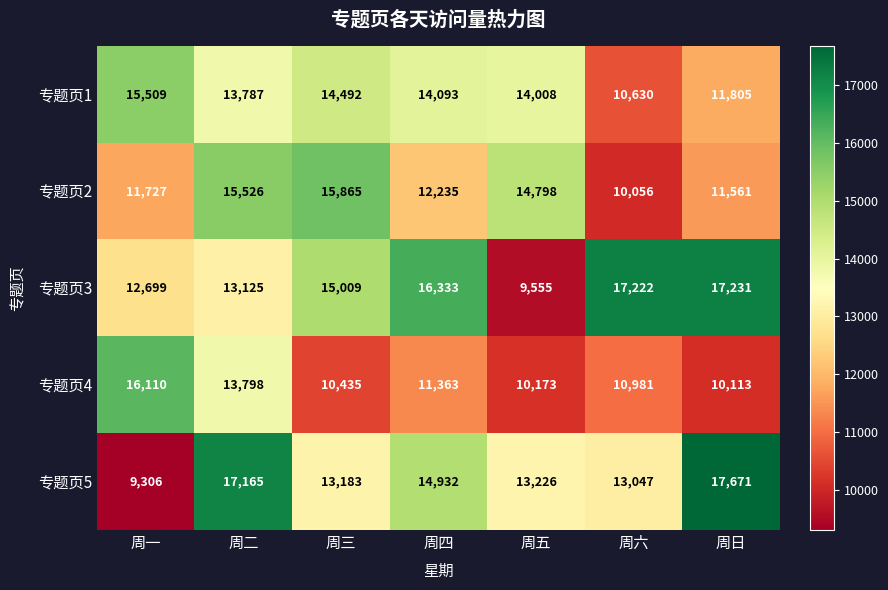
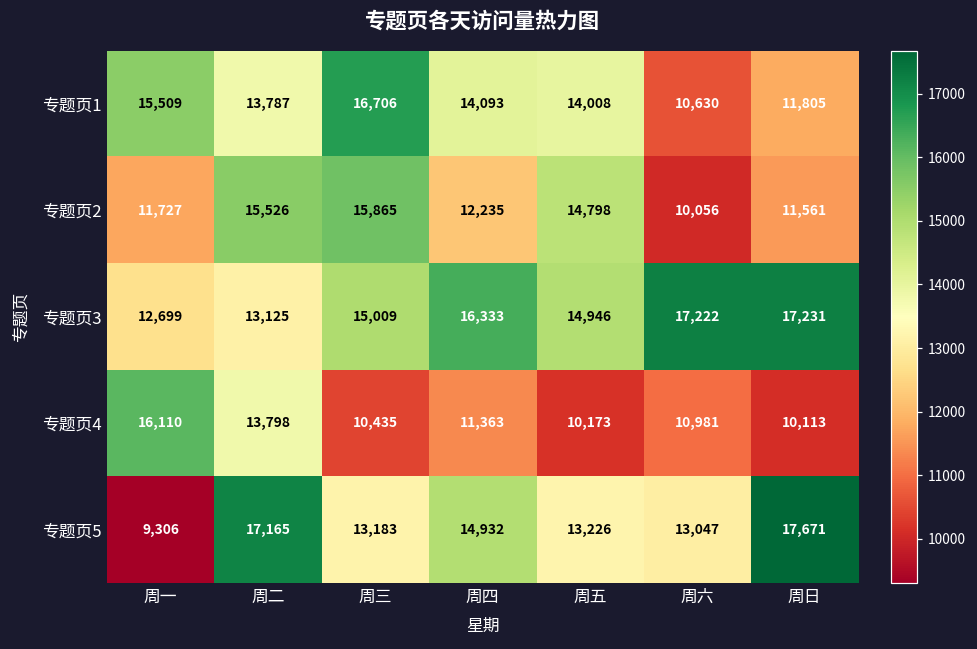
专题页1, 周三: 14,492 -> 16,706
专题页3, 周五: 9,555 -> 14,946
